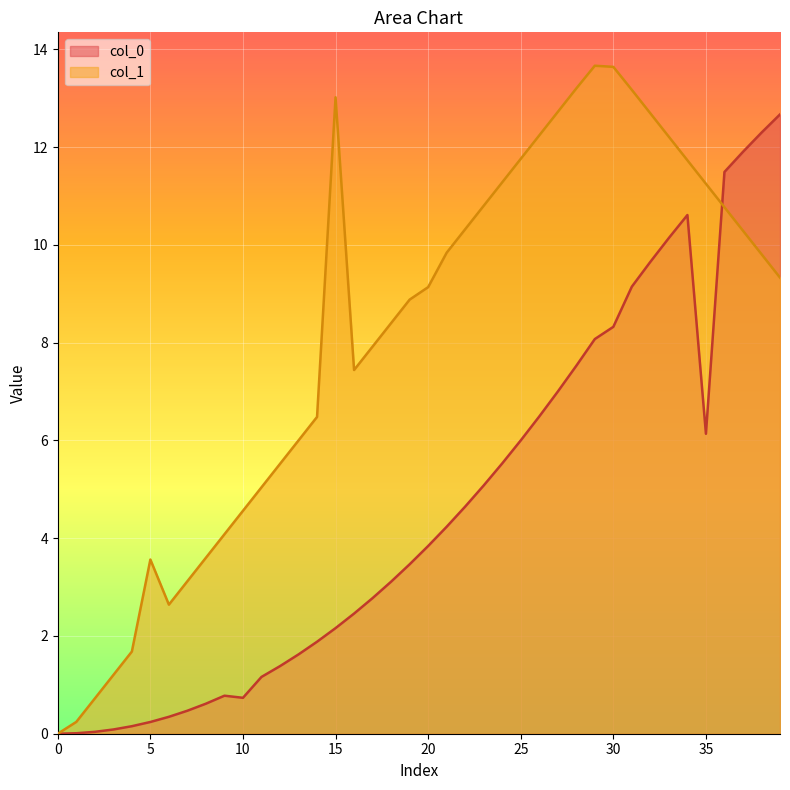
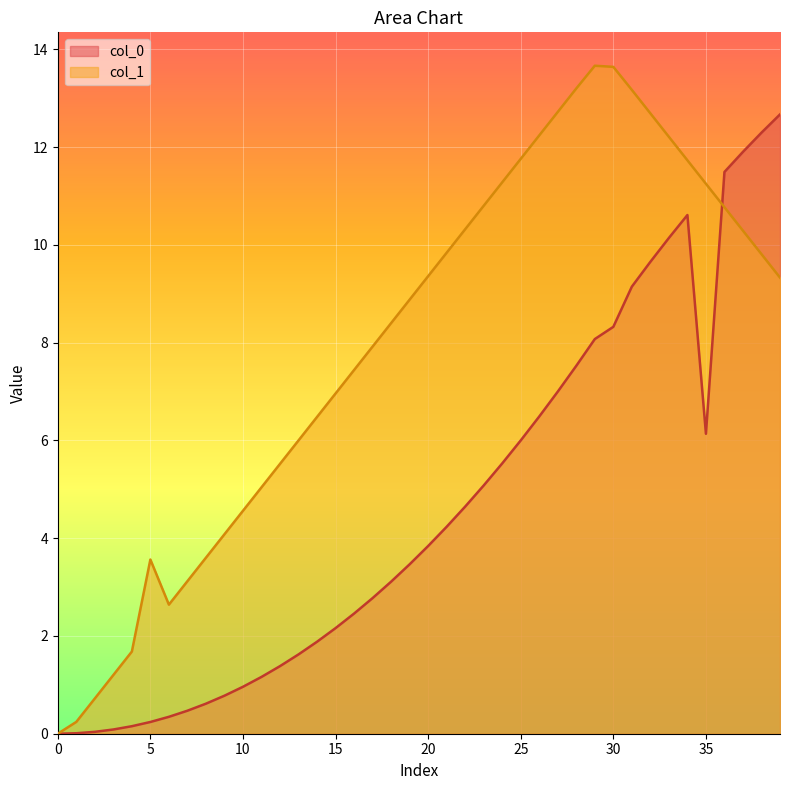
col_0, 10: 0.7 -> 1.0
col_1, 15: 13.0 -> 7.0
col_1, 20: 9.1 -> 9.4
